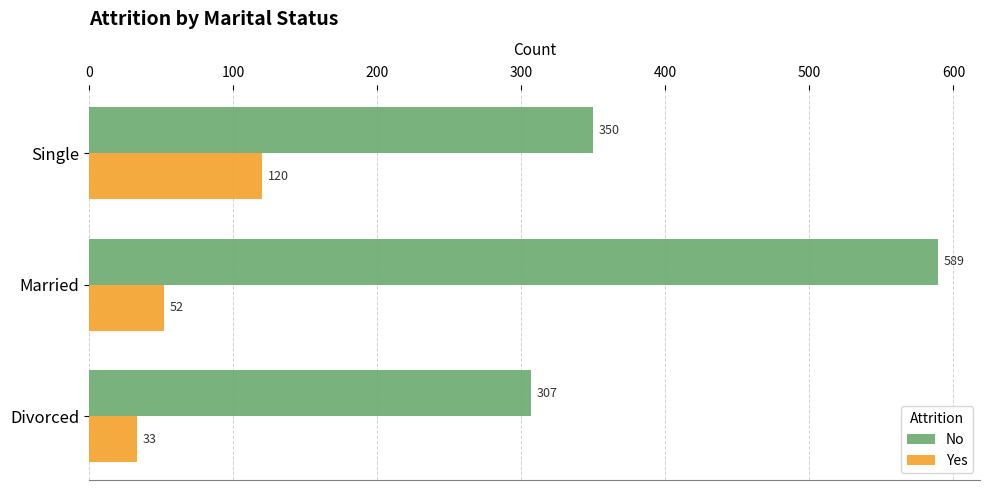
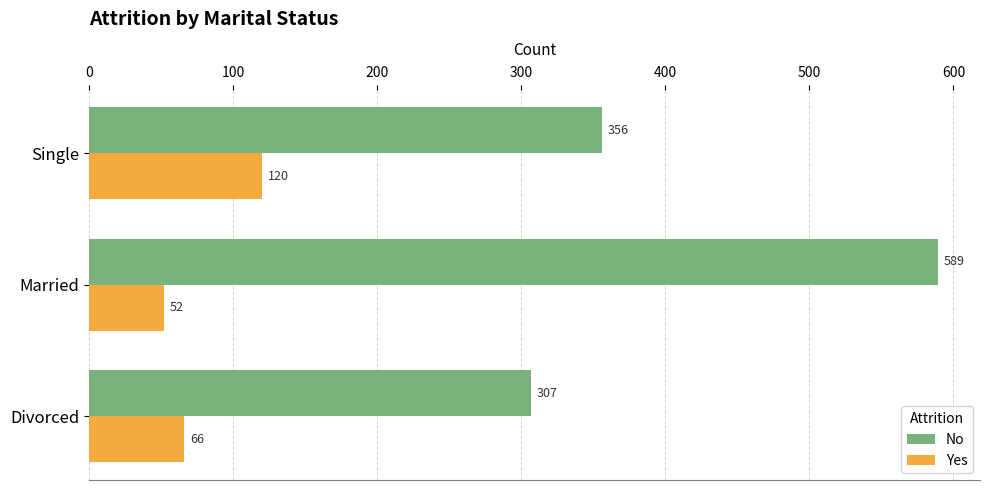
No, Single: 350 -> 356
Yes, Divorced: 33 -> 66
